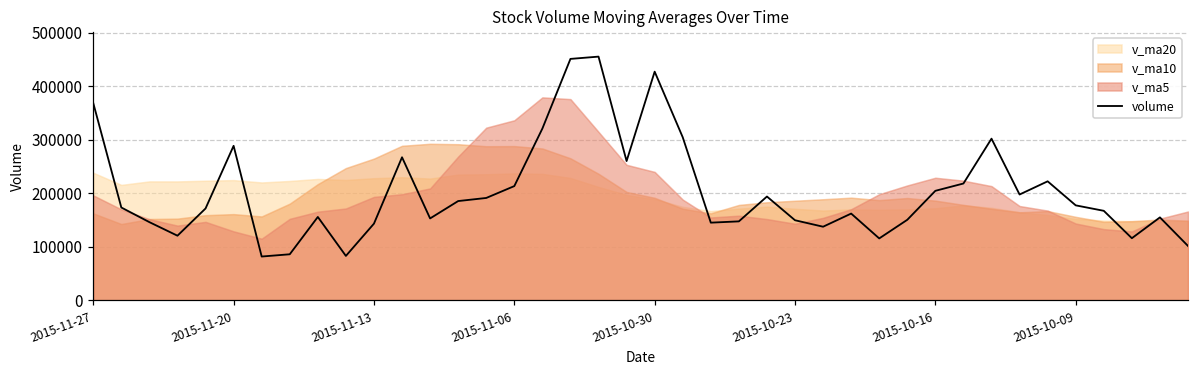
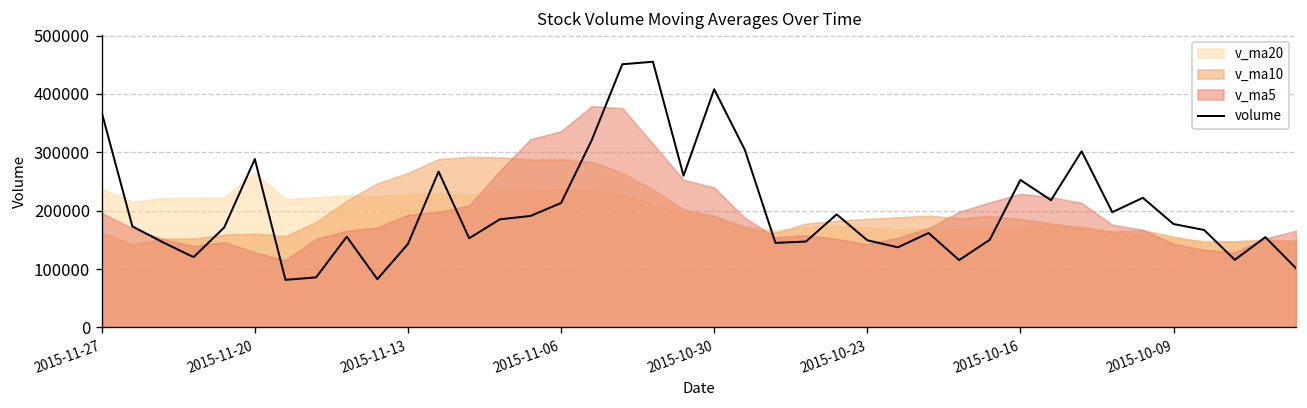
v_ma20, 2015-11-20: 220000 -> 260000
volume, 2015-10-30: 430000 -> 410000
volume, 2015-10-16: 200000 -> 250000
